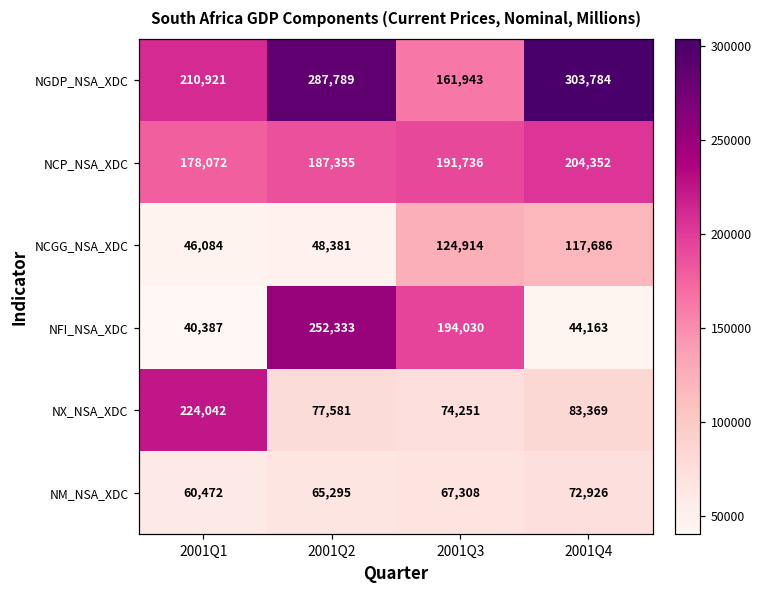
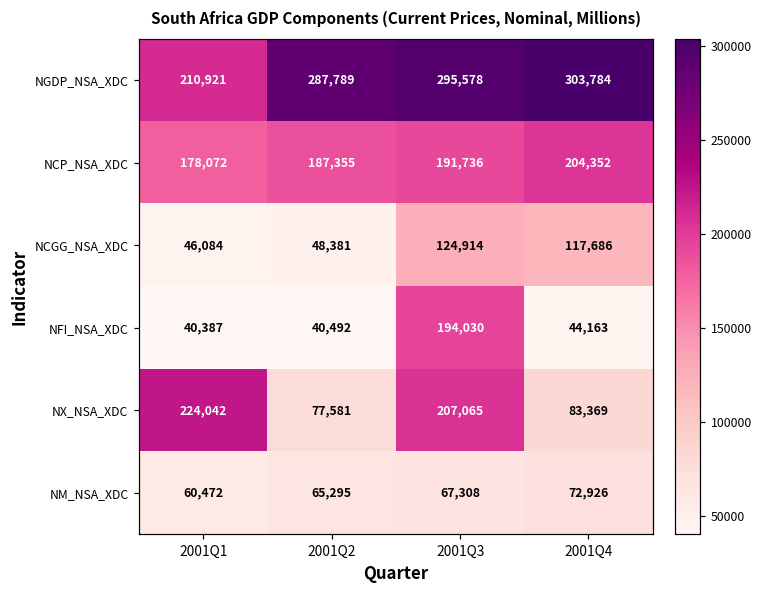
NGDP_NSA_XDC, 2001Q3: 161,943 -> 295,578
NFI_NSA_XDC, 2001Q2: 252,333 -> 40,492
NX_NSA_XDC, 2001Q3: 74,251 -> 207,065
